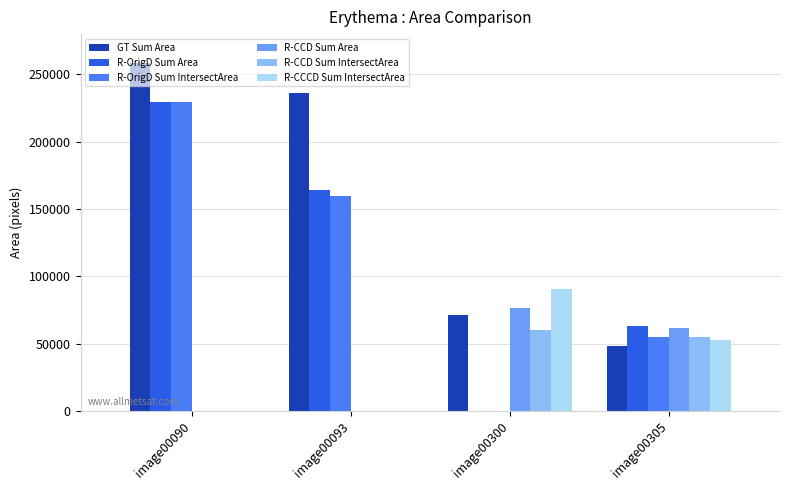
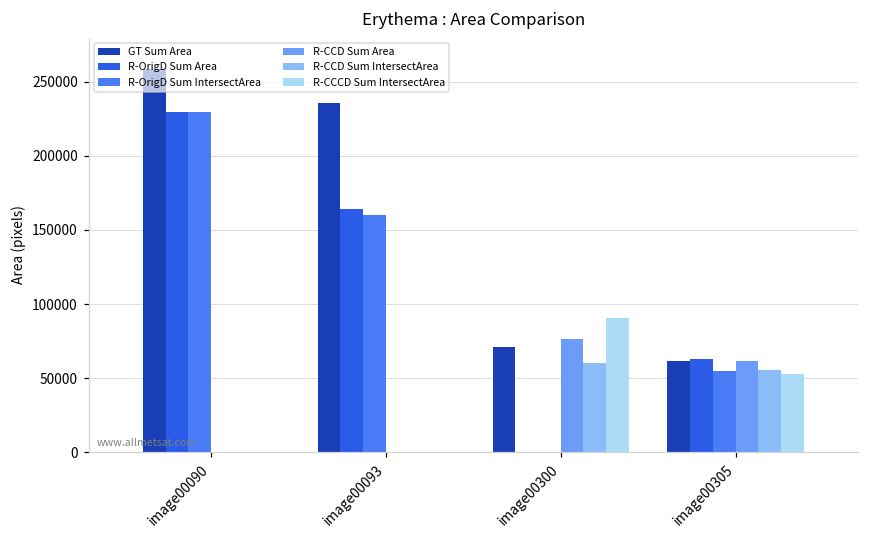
GT Sum Area, image00305: 48000 -> 61000
